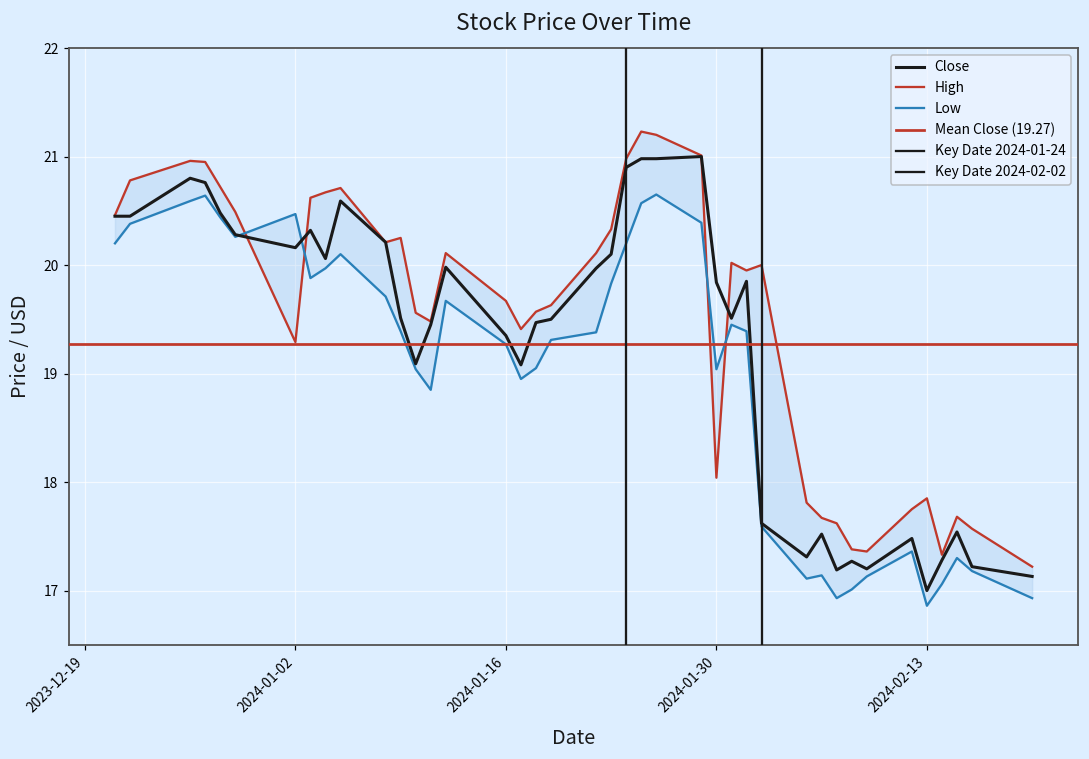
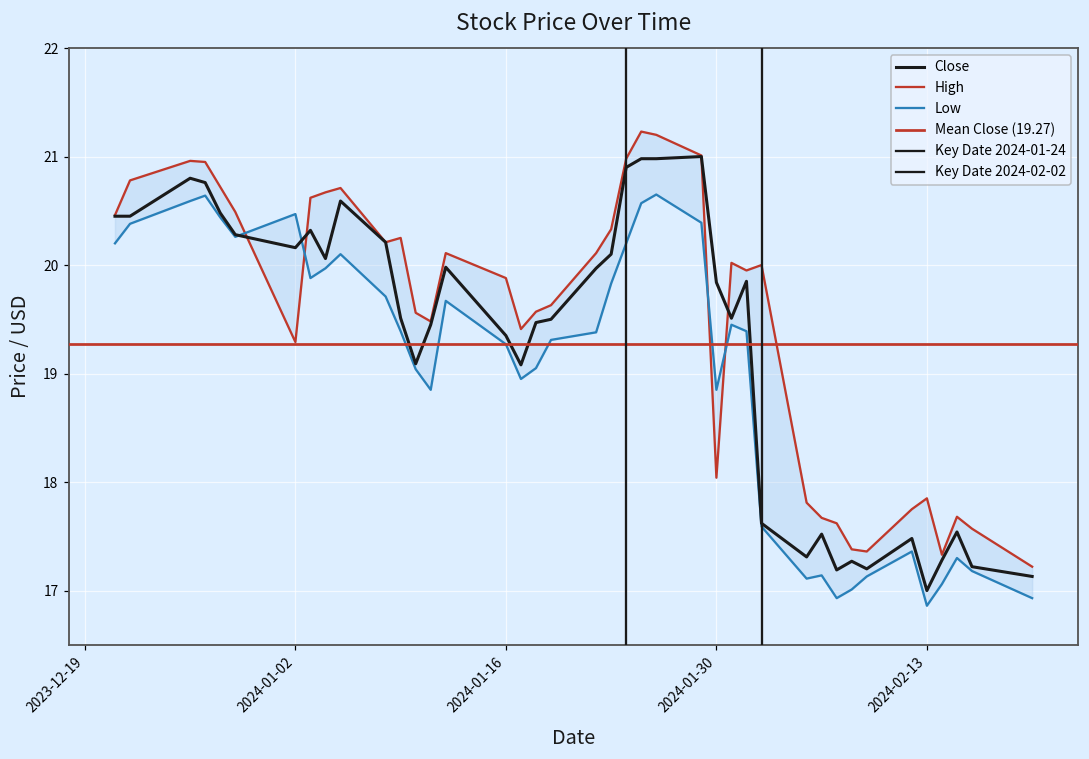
High, 2024-01-16: 19.7 -> 19.9
Low, 2024-01-30: 19.0 -> 18.9
